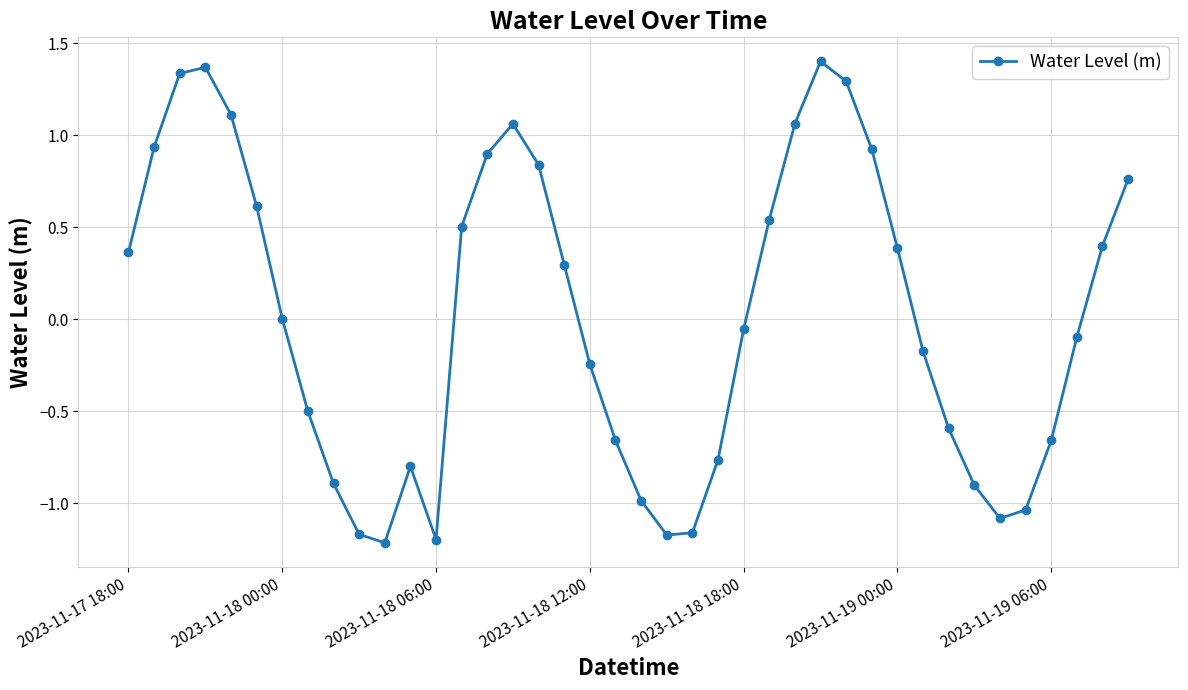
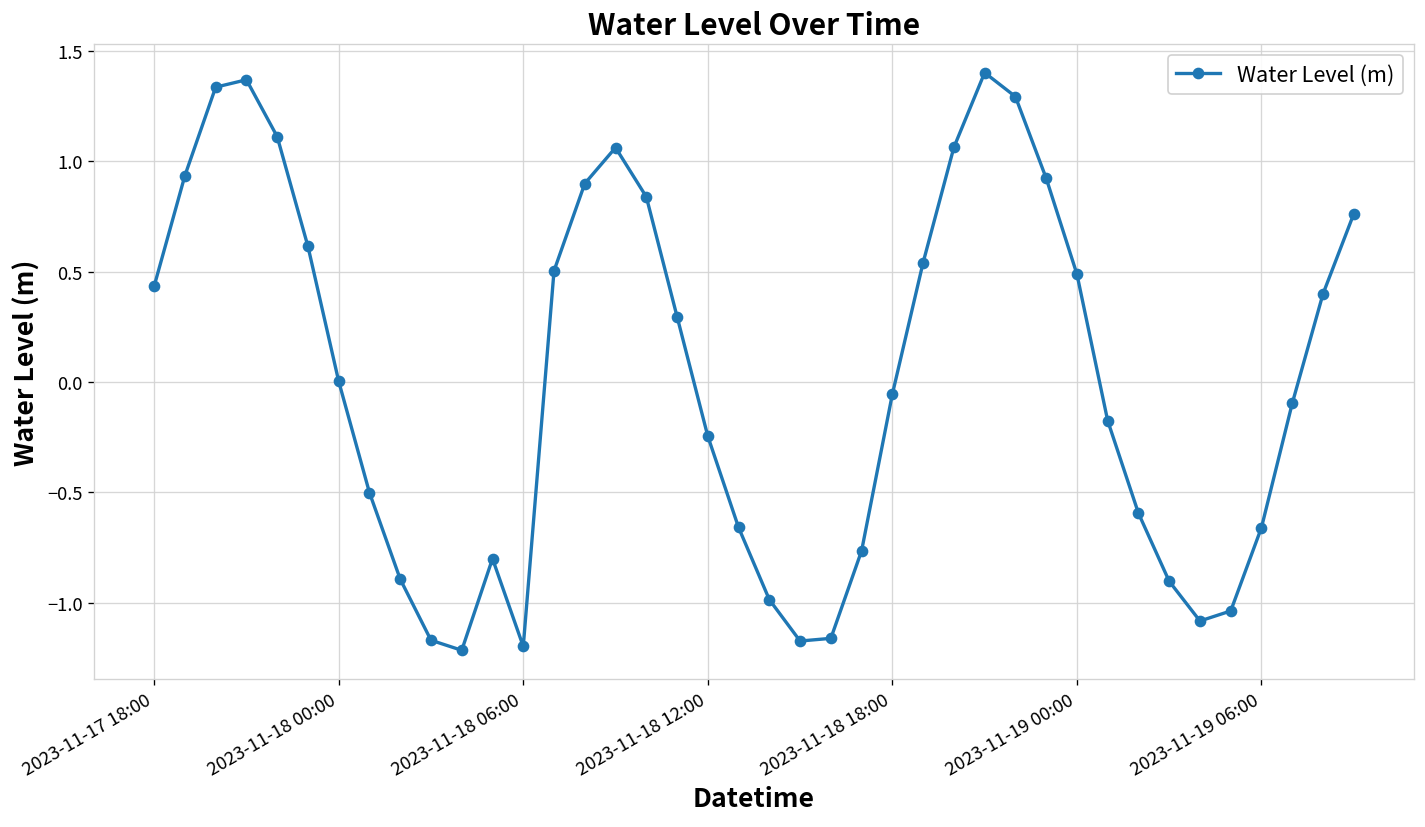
2023-11-17 18:00: 0.36 -> 0.43
2023-11-19 00:00: 0.39 -> 0.49
